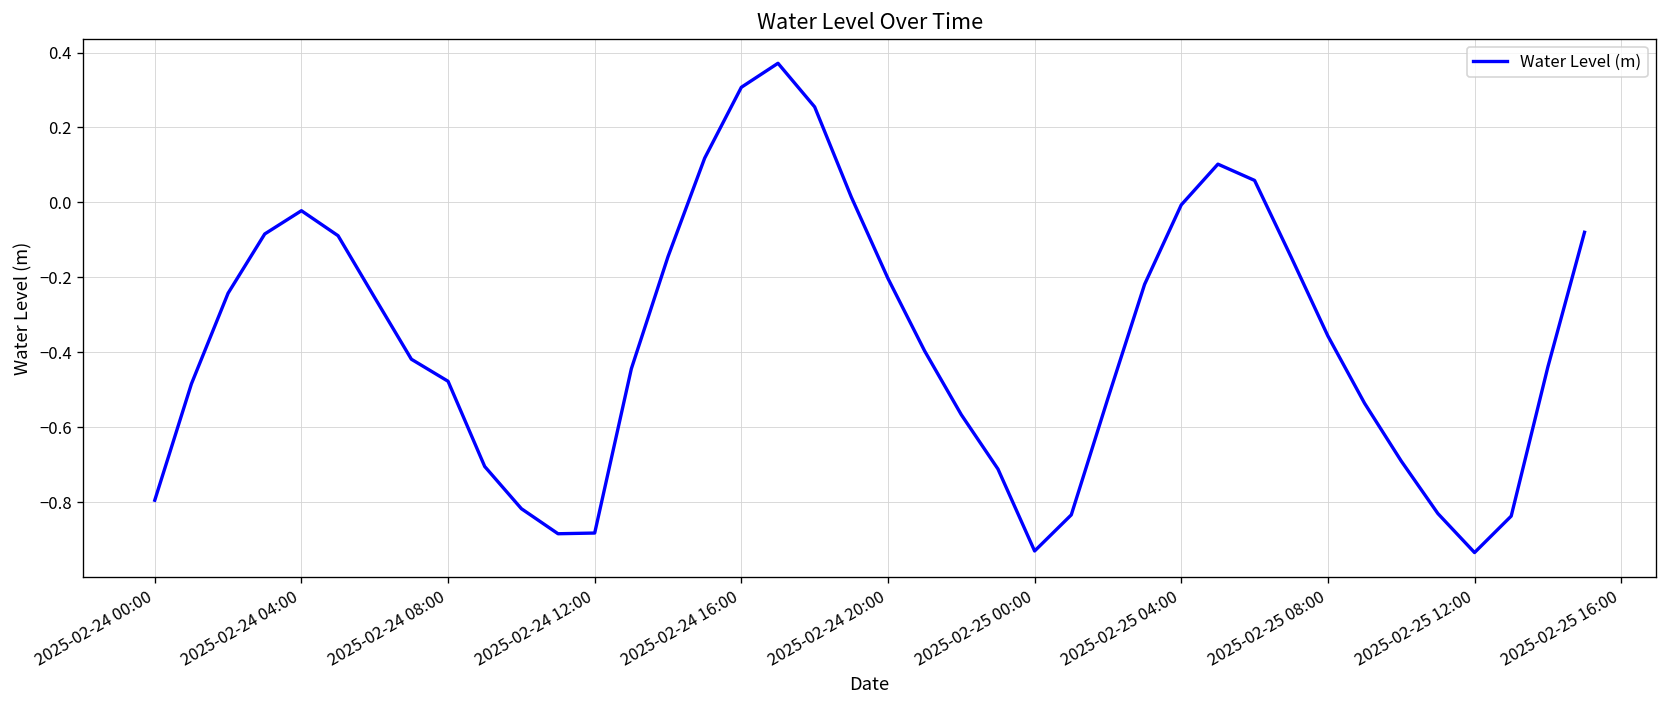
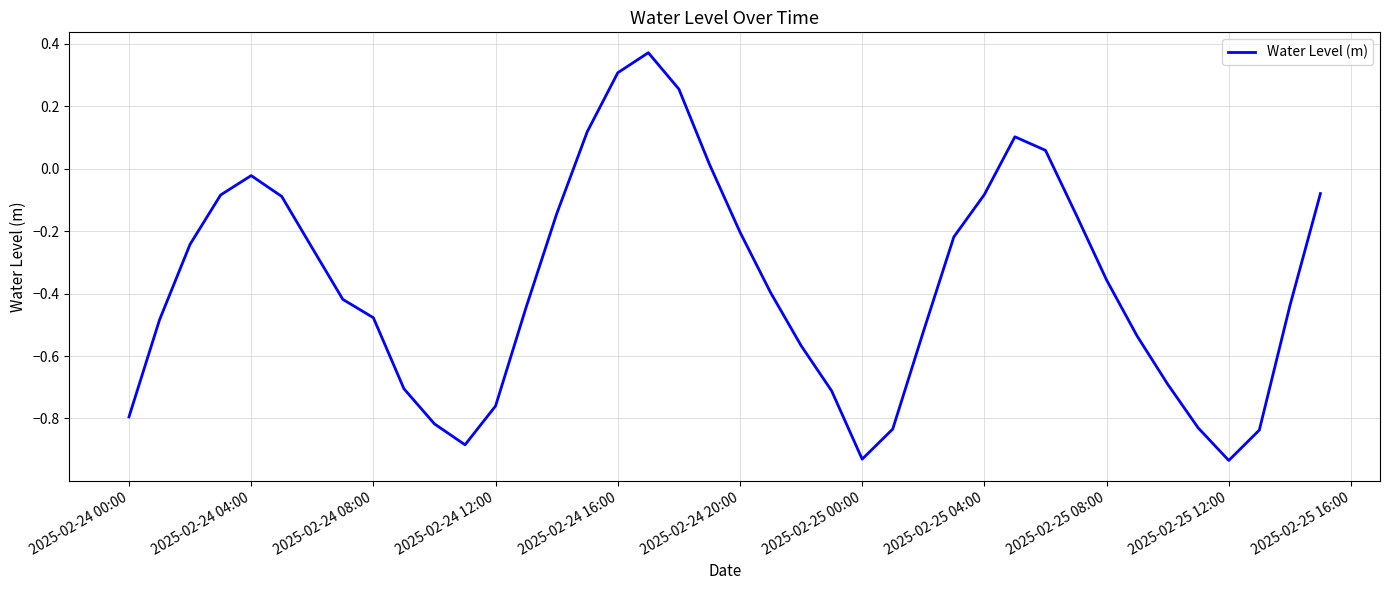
2025-02-24 12:00: -0.88 -> -0.76
2025-02-25 04:00: -0.01 -> -0.08
